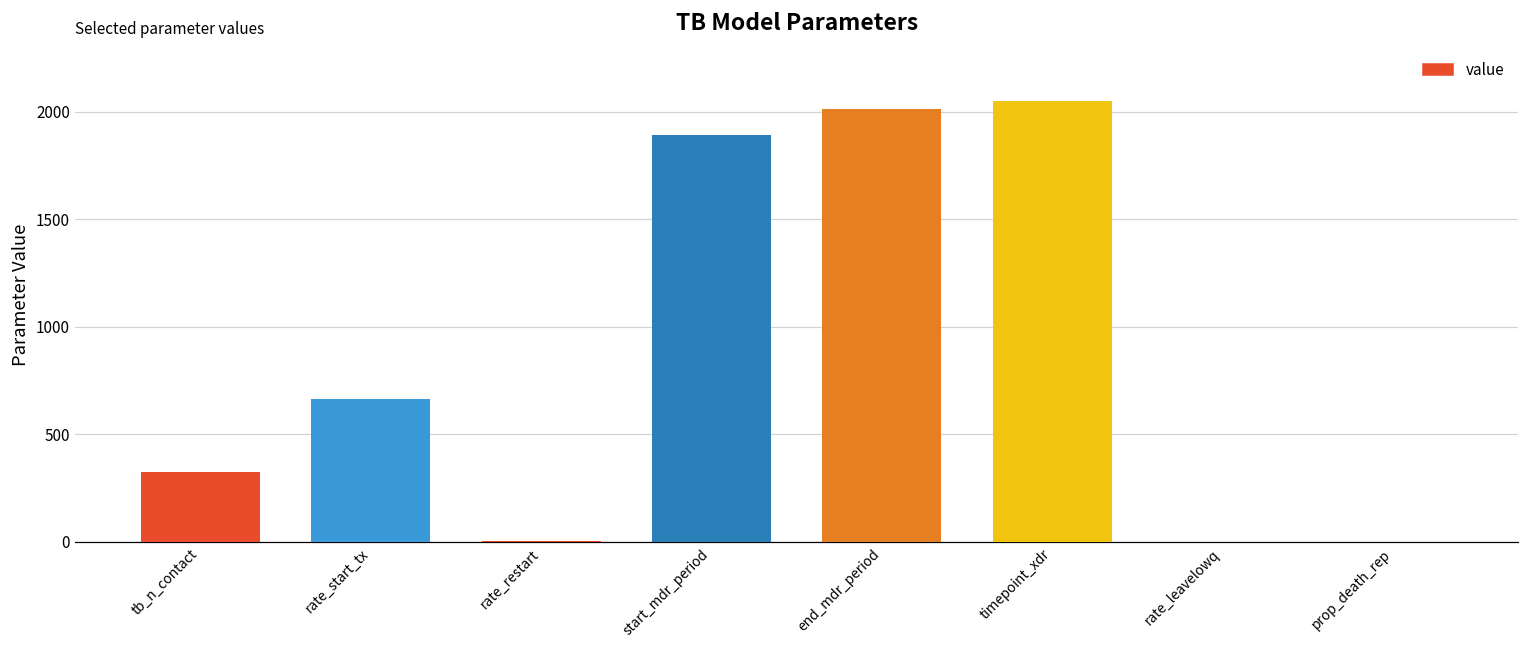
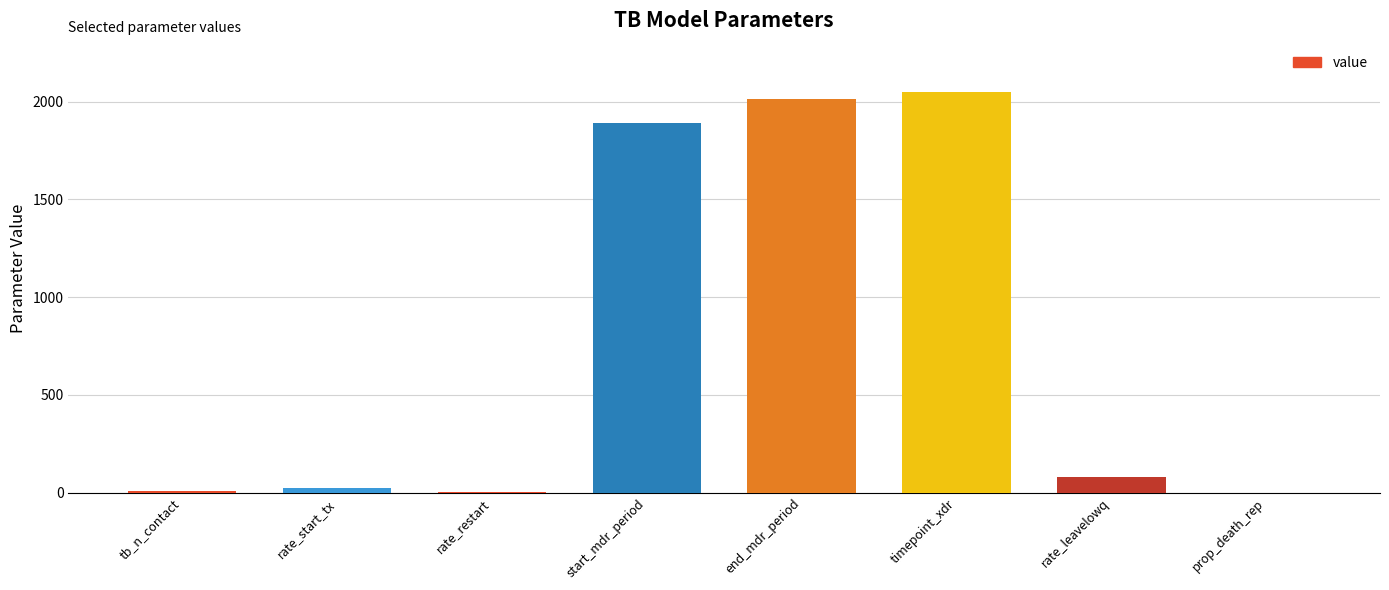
tb_n_contact: 320 -> 10
rate_start_tx: 660 -> 30
rate_leavelowq: 0 -> 80
